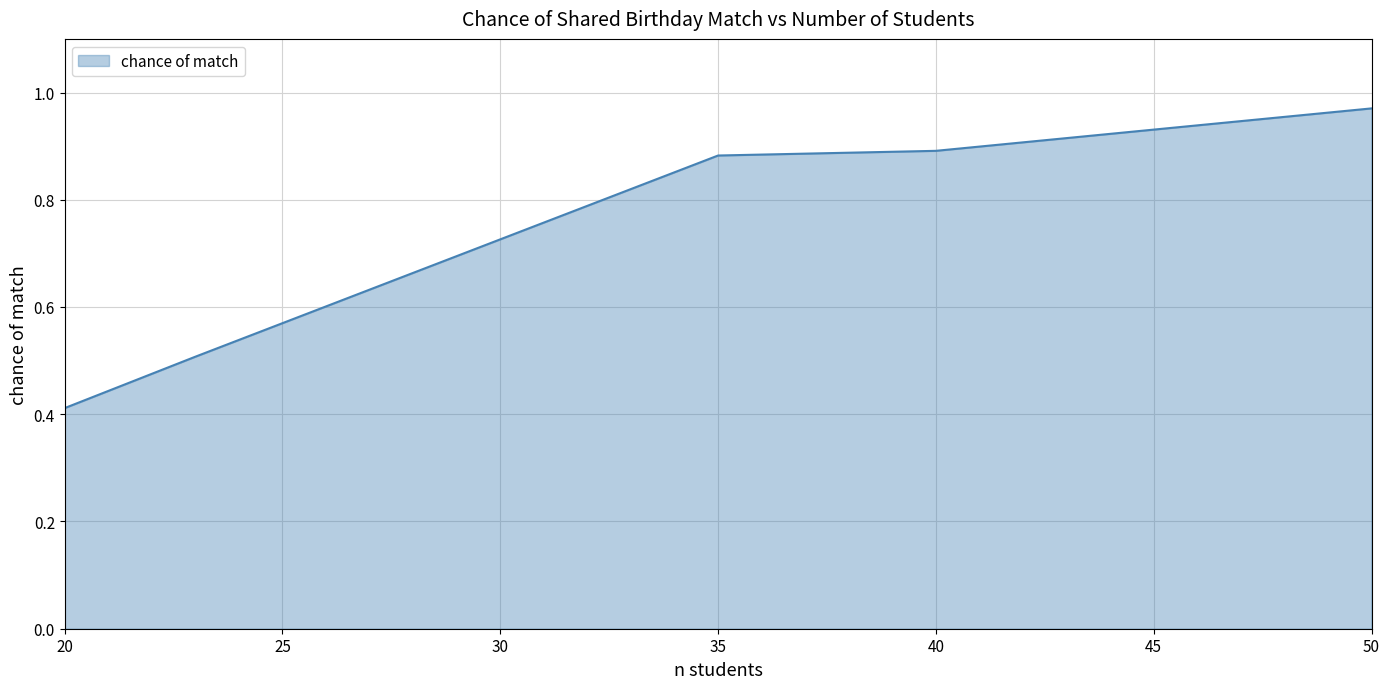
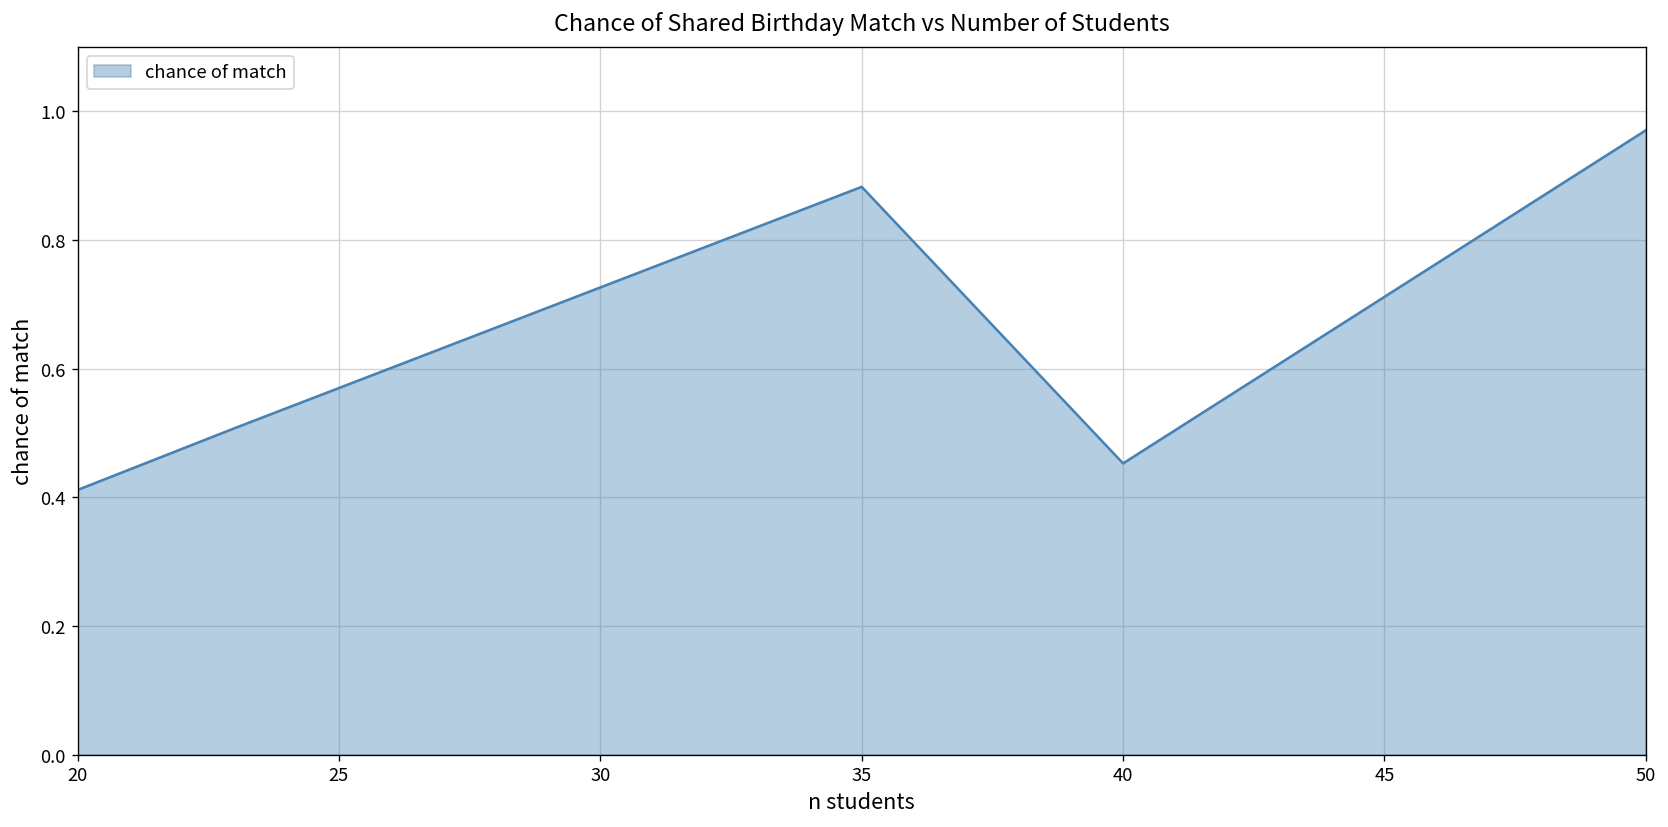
40: 0.89 -> 0.45
